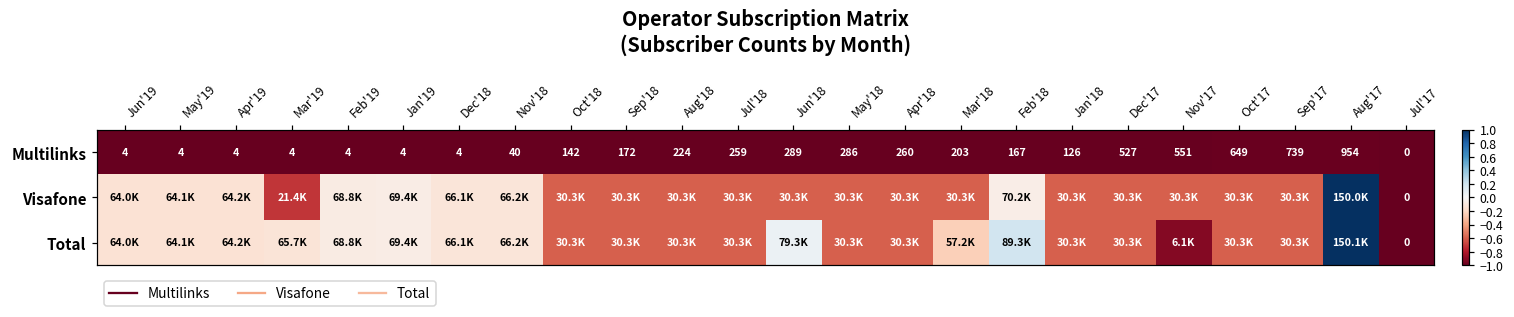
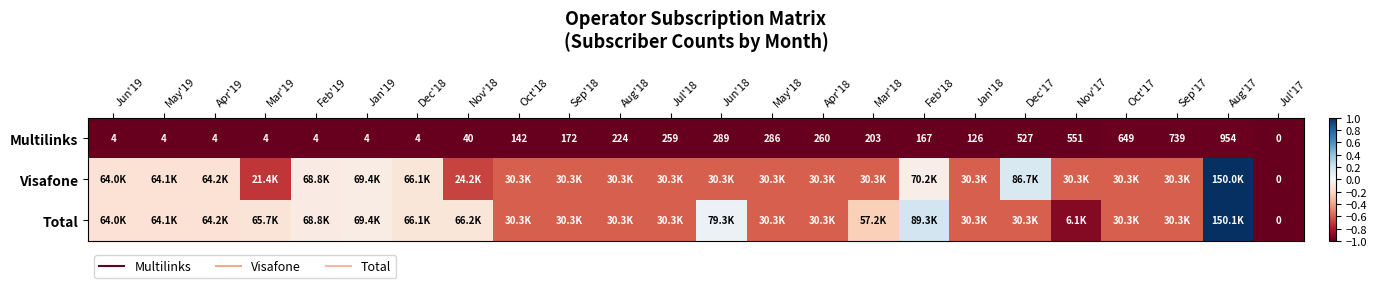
Visafone, Nov'18: 66.2K -> 24.2K
Visafone, Dec'17: 30.3K -> 86.7K
